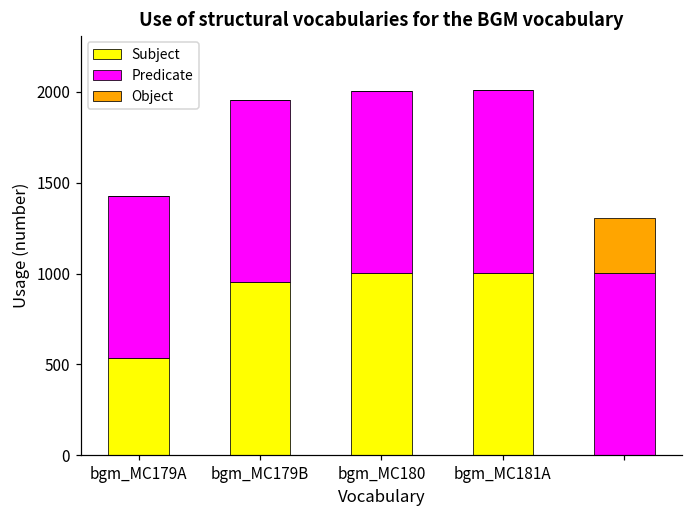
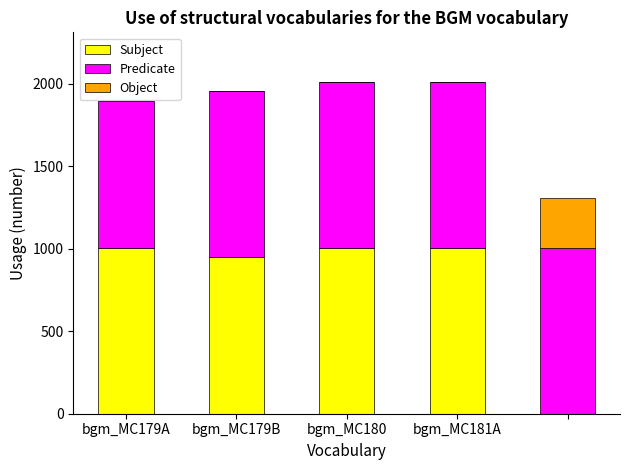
Subject, bgm_MC179A: 540 -> 1000
